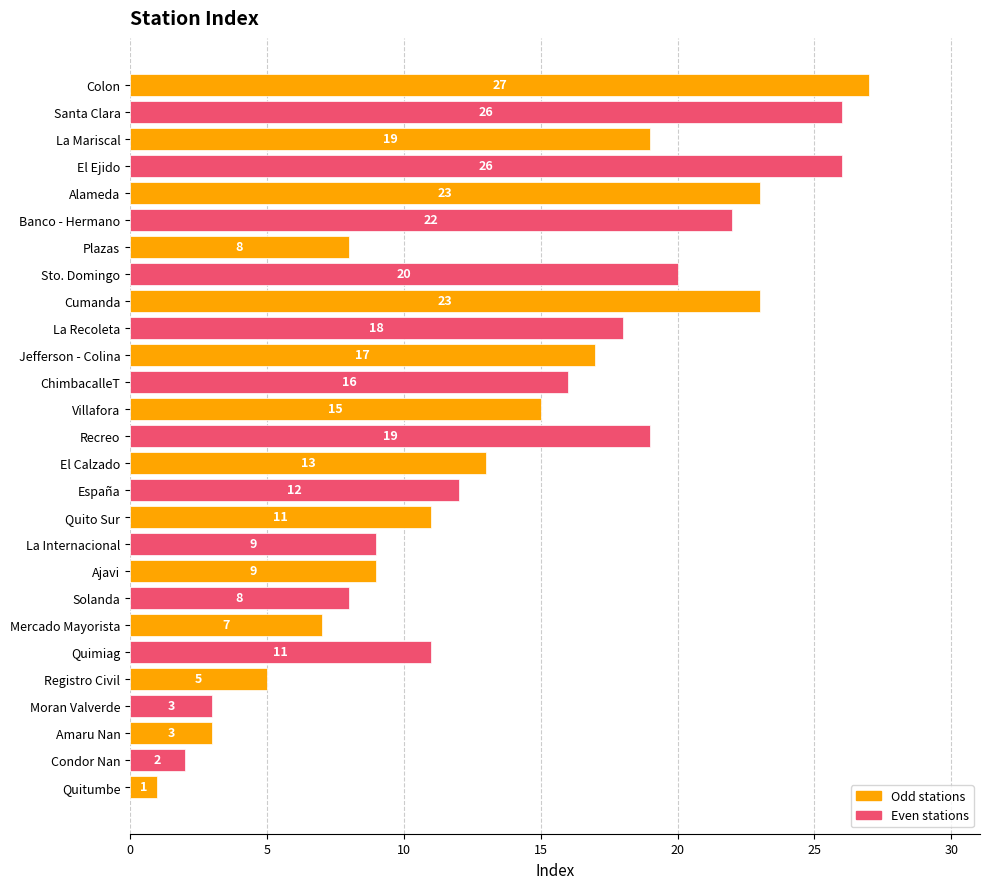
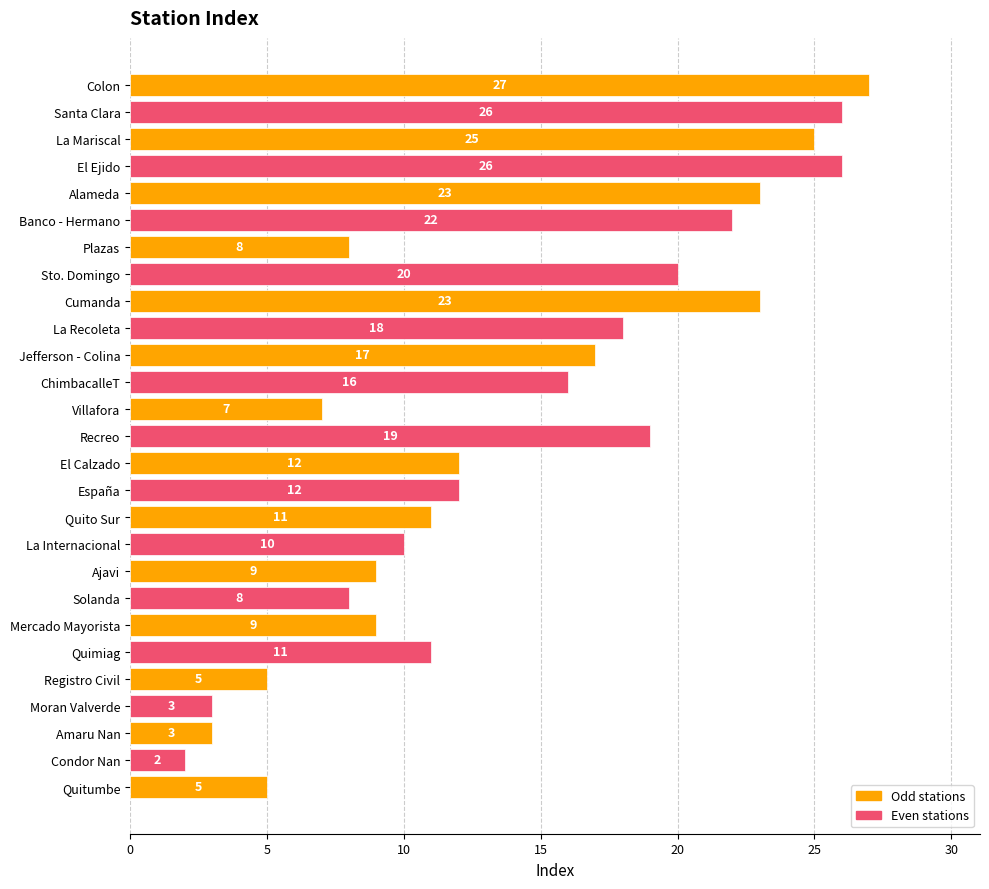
La Mariscal: 19 -> 25
Villafora: 15 -> 7
El Calzado: 13 -> 12
La Internacional: 9 -> 10
Mercado Mayorista: 7 -> 9
Quitumbe: 1 -> 5
